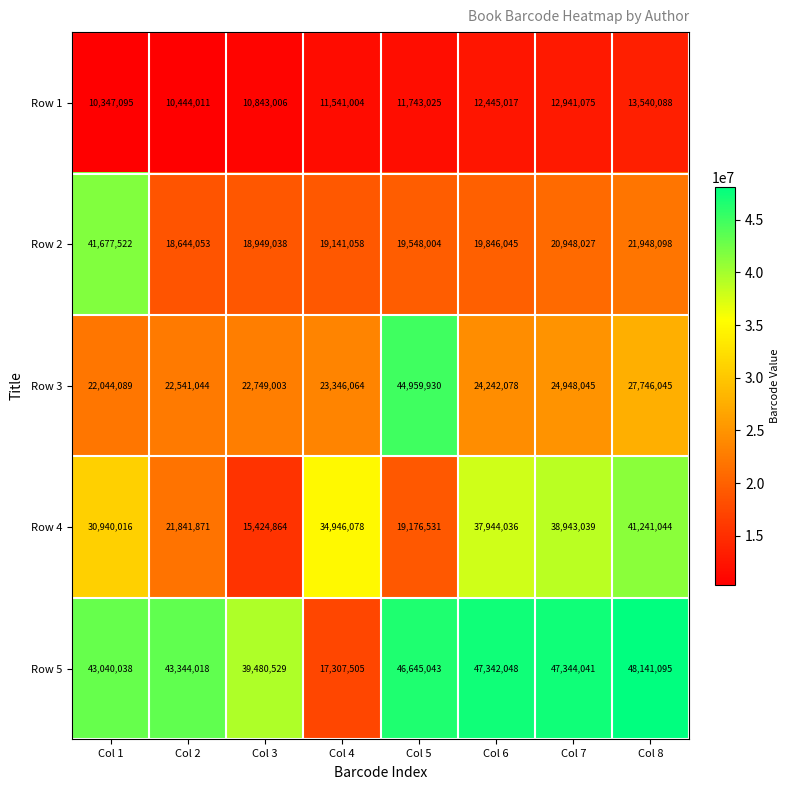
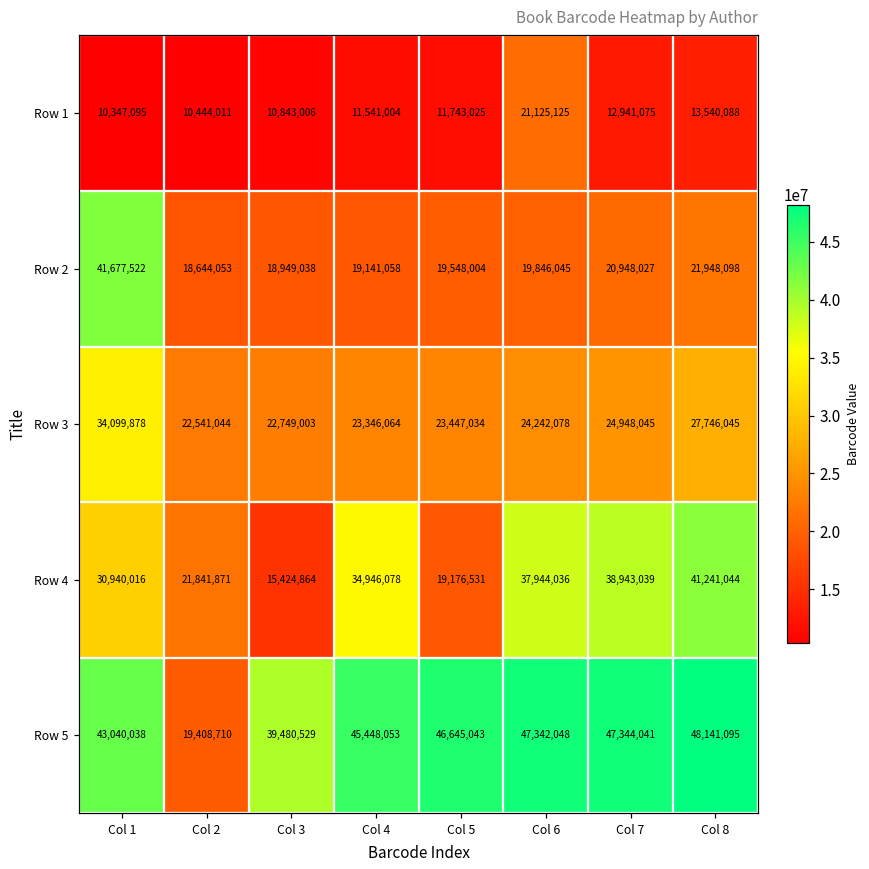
Row 1, Col 6: 12,445,017 -> 21,125,125
Row 3, Col 1: 22,044,089 -> 34,099,878
Row 3, Col 5: 44,959,930 -> 23,447,034
Row 5, Col 2: 43,344,018 -> 19,408,710
Row 5, Col 4: 17,307,505 -> 45,448,053
